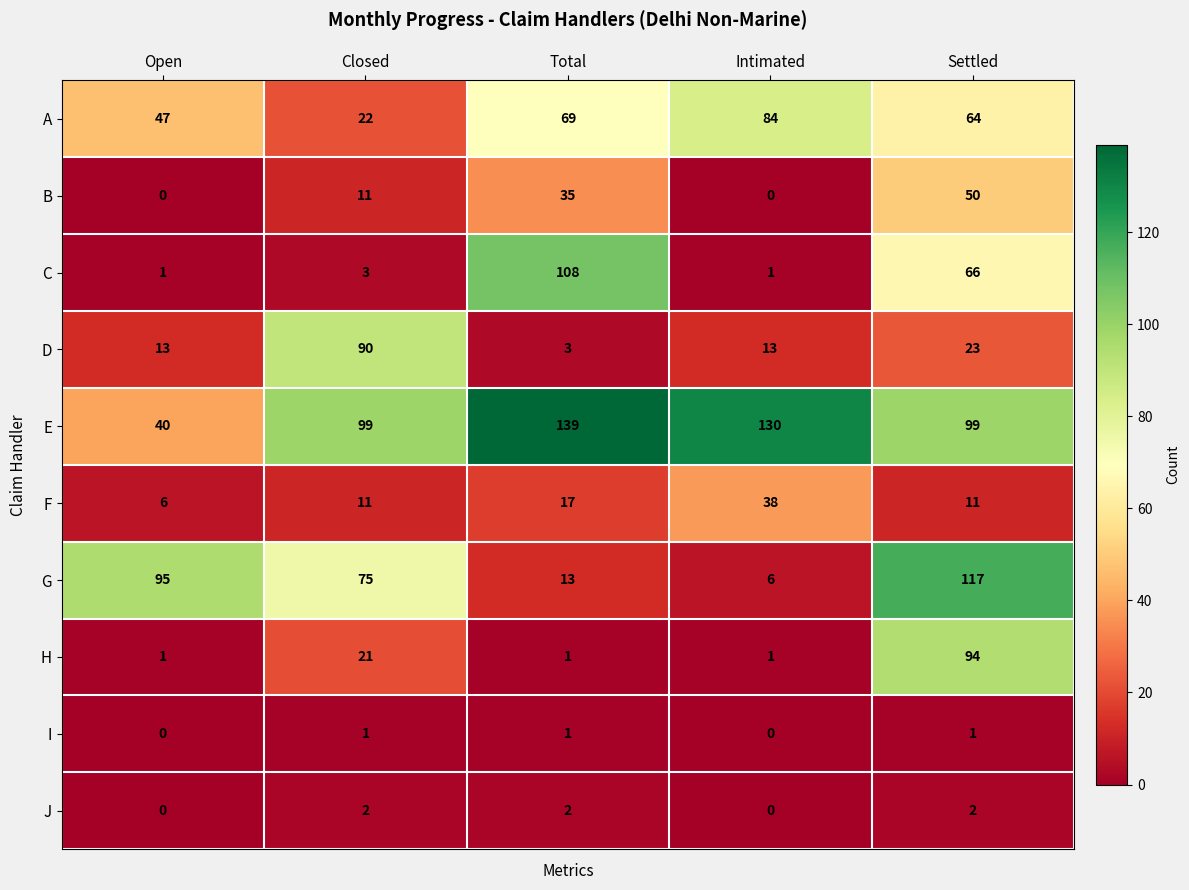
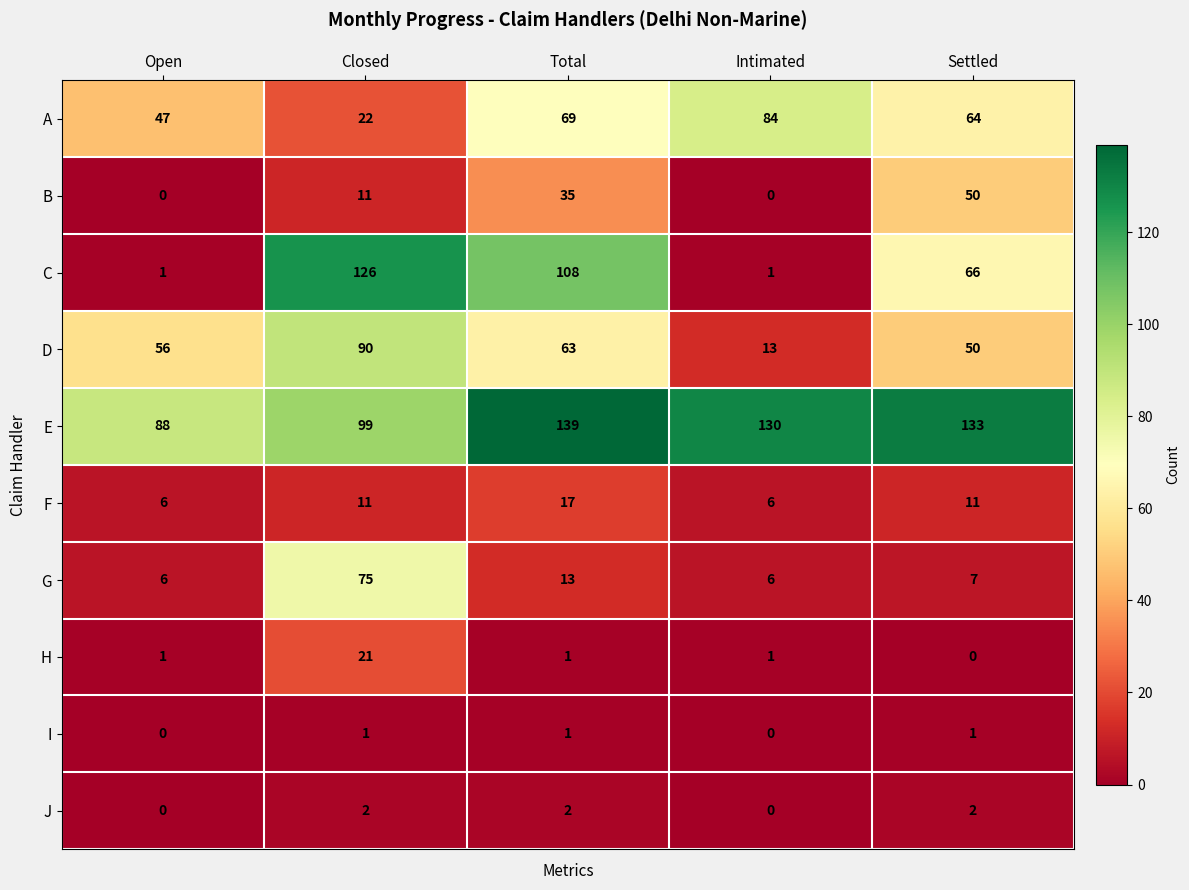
C, Closed: 3 -> 126
D, Open: 13 -> 56
D, Total: 3 -> 63
D, Settled: 23 -> 50
E, Open: 40 -> 88
E, Settled: 99 -> 133
F, Intimated: 38 -> 6
G, Open: 95 -> 6
G, Settled: 117 -> 7
H, Settled: 94 -> 0
